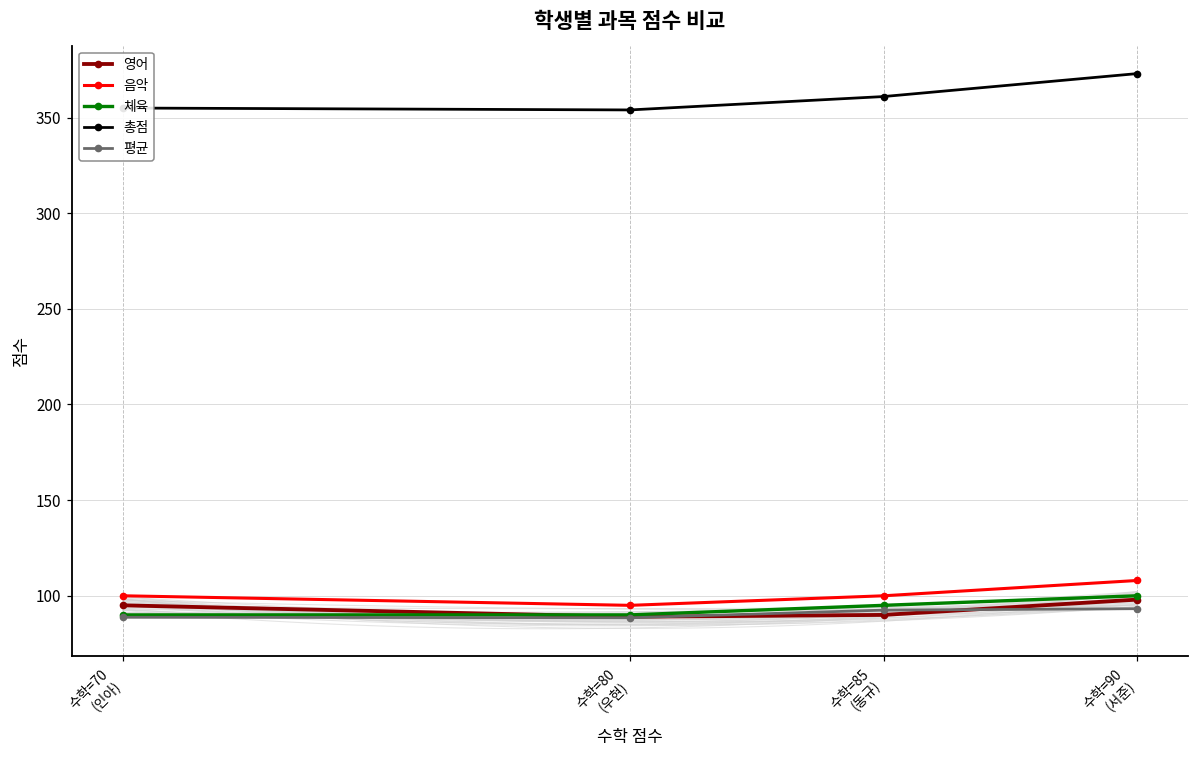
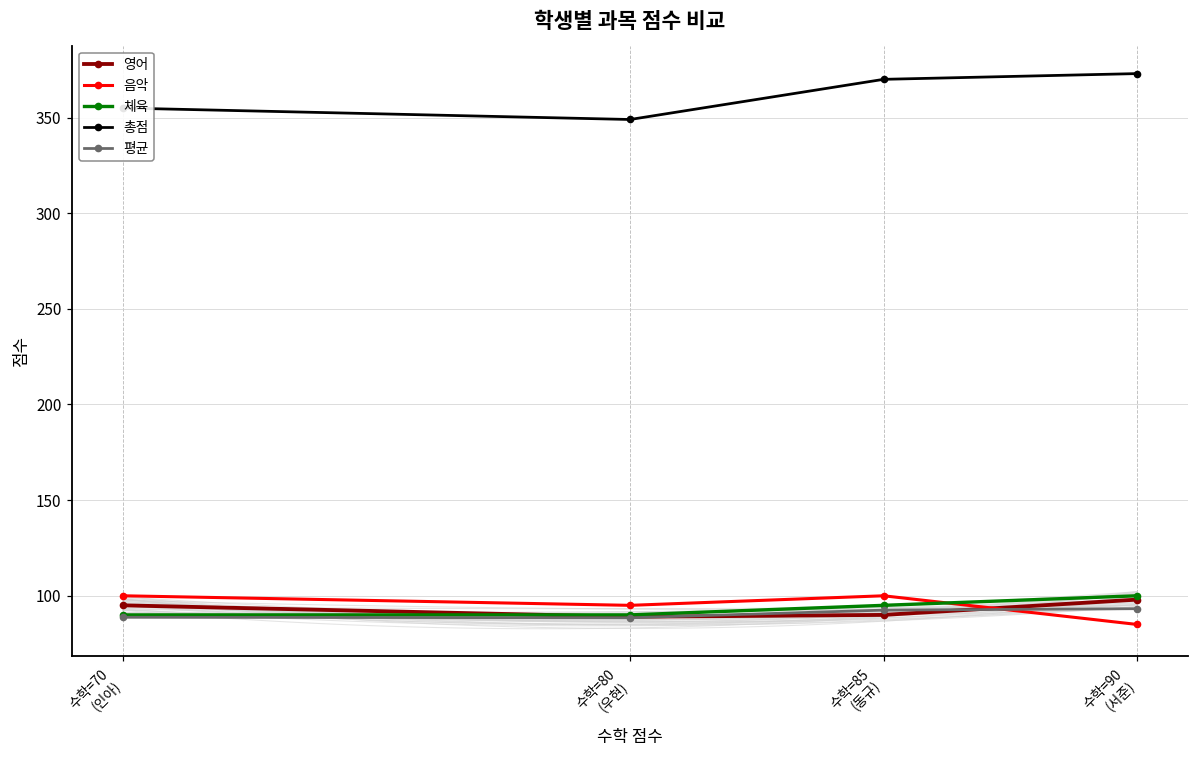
총점, 수학=80 (우현): 354 -> 349
총점, 수학=85 (동규): 361 -> 370
음악, 수학=90 (서준): 108 -> 85
